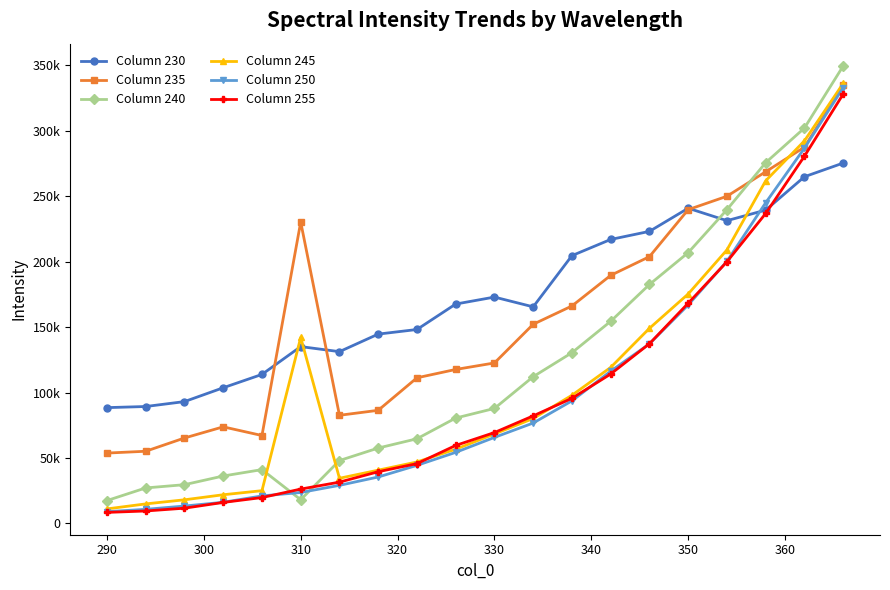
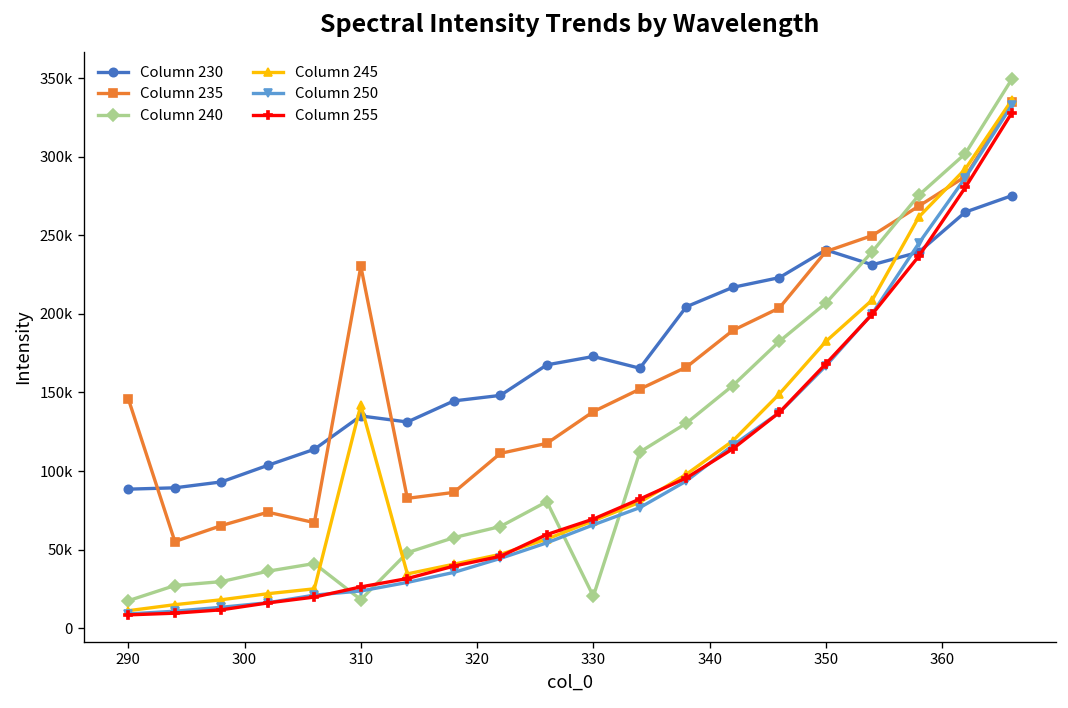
Column 235, 290: 54000 -> 146000
Column 235, 330: 123000 -> 138000
Column 240, 330: 88000 -> 20000
Column 245, 350: 175000 -> 182000
